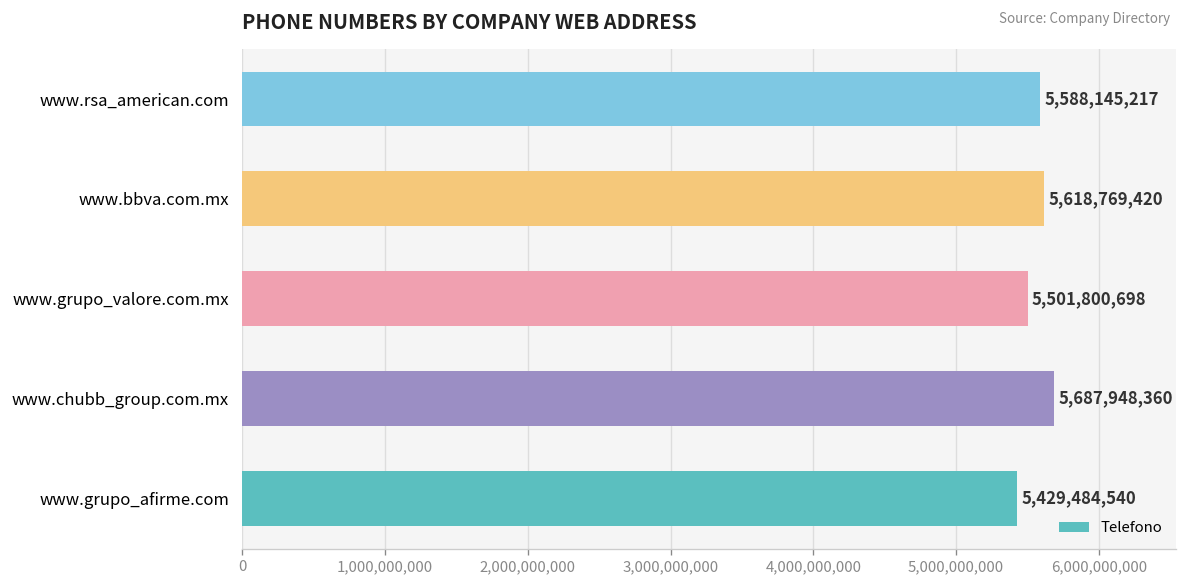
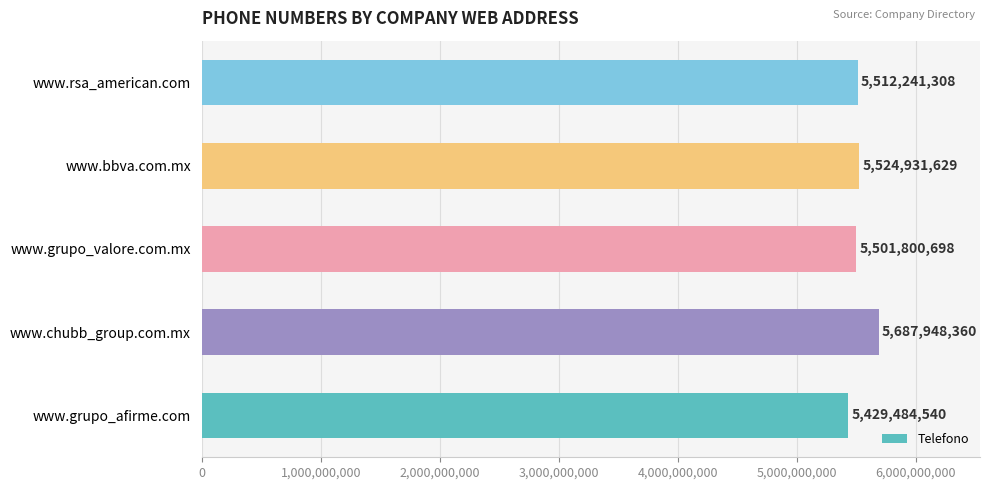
www.rsa_american.com: 5,588,145,217 -> 5,512,241,308
www.bbva.com.mx: 5,618,769,420 -> 5,524,931,629
